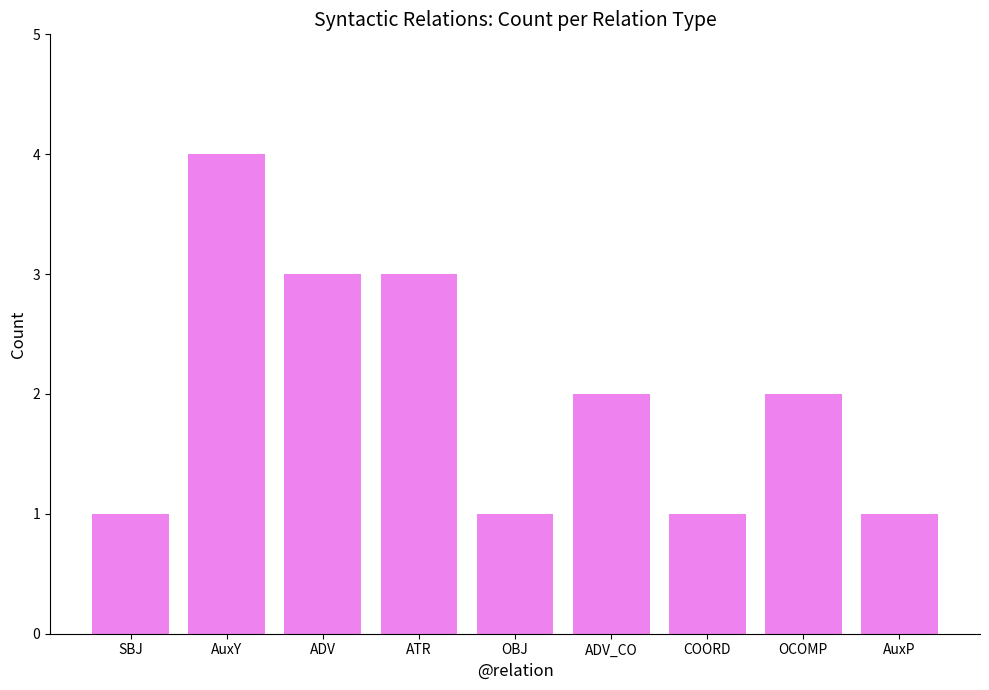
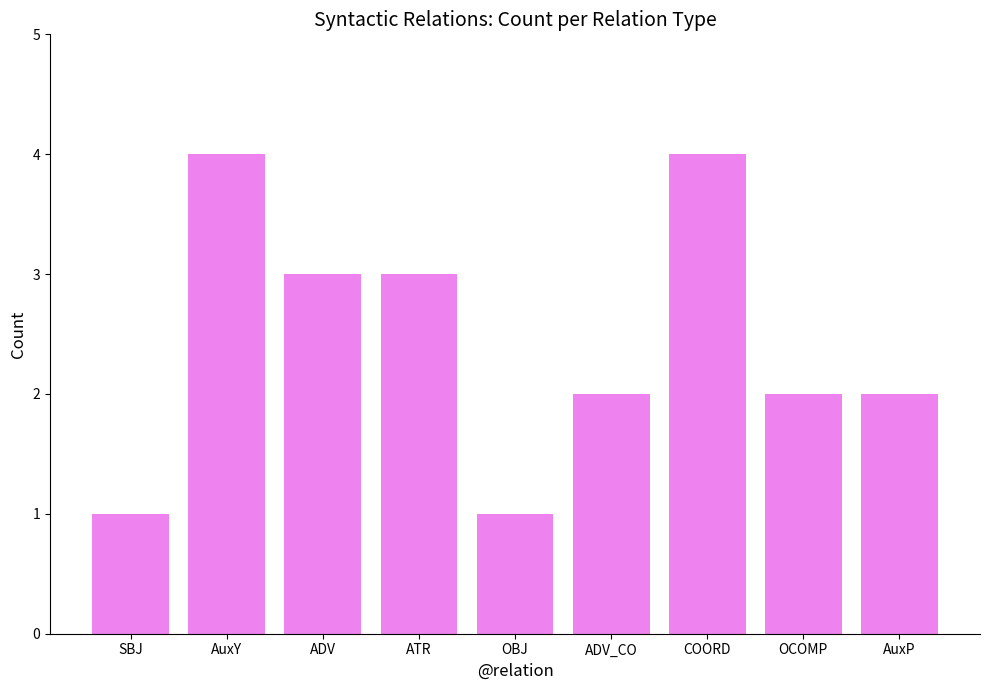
COORD: 1 -> 4
AuxP: 1 -> 2
